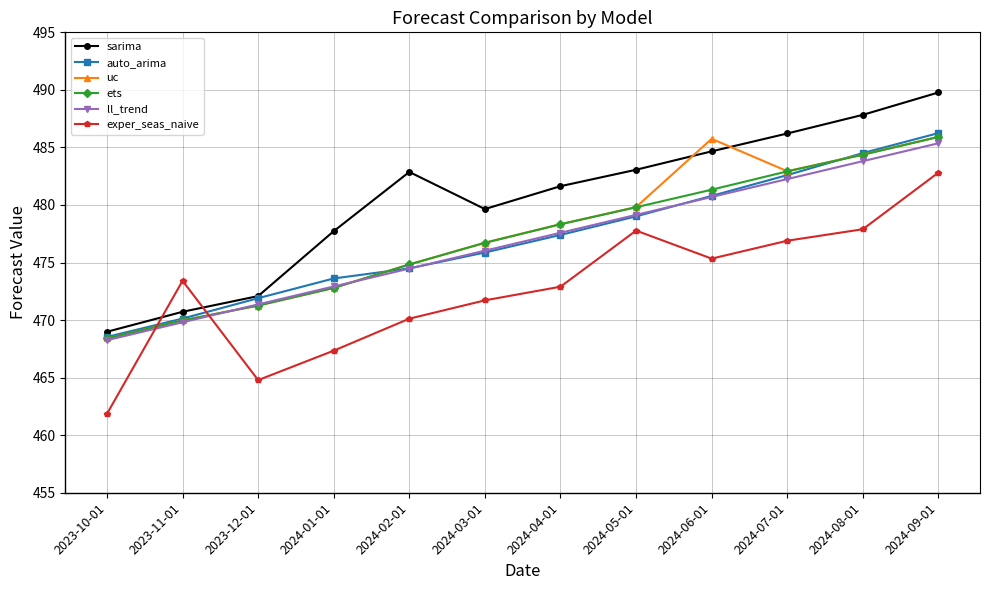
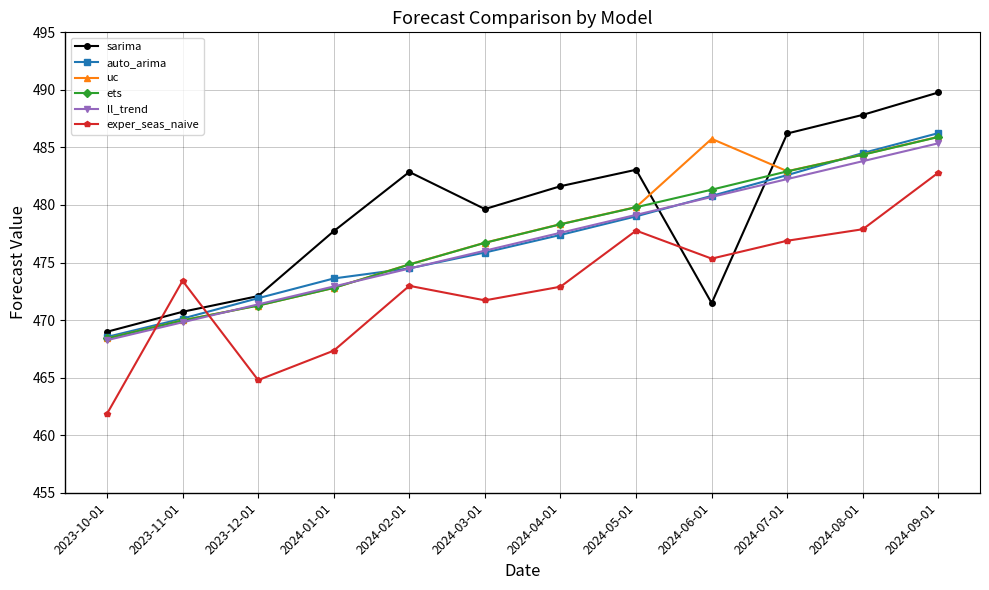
exper_seas_naive, 2024-02-01: 470.1 -> 473.0
sarima, 2024-06-01: 484.7 -> 471.5
